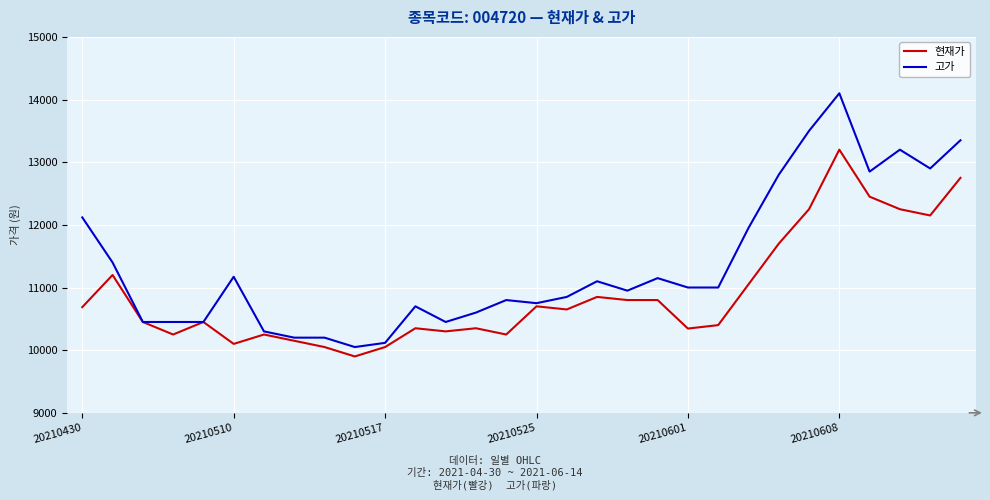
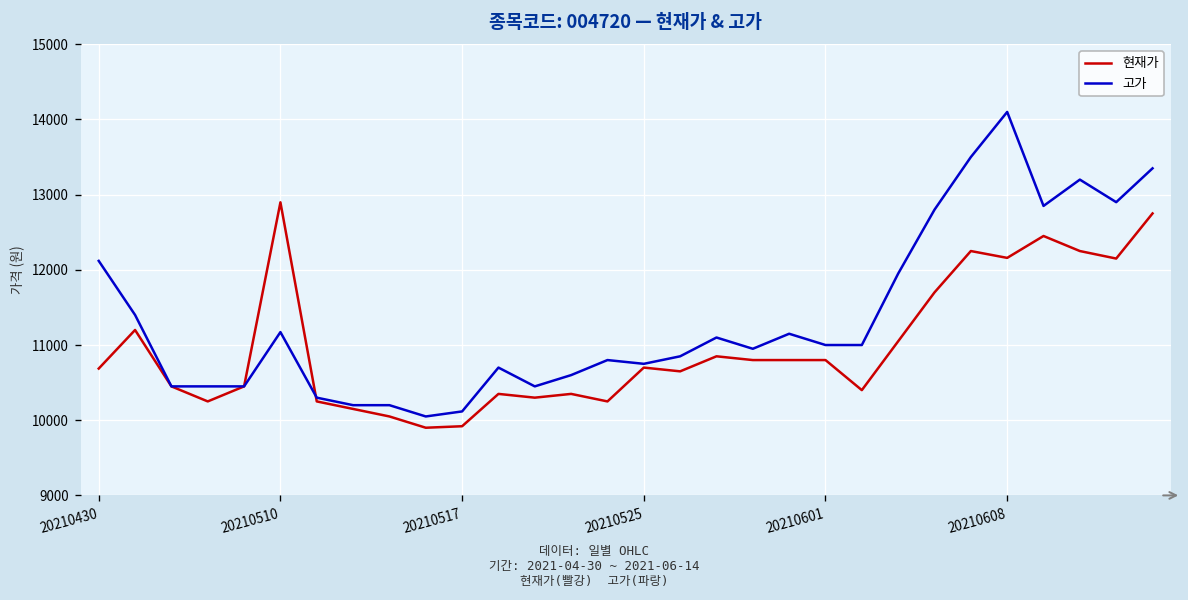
현재가, 20210510: 10100 -> 12900
현재가, 20210517: 10100 -> 9900
현재가, 20210601: 10300 -> 10800
현재가, 20210608: 13200 -> 12200
